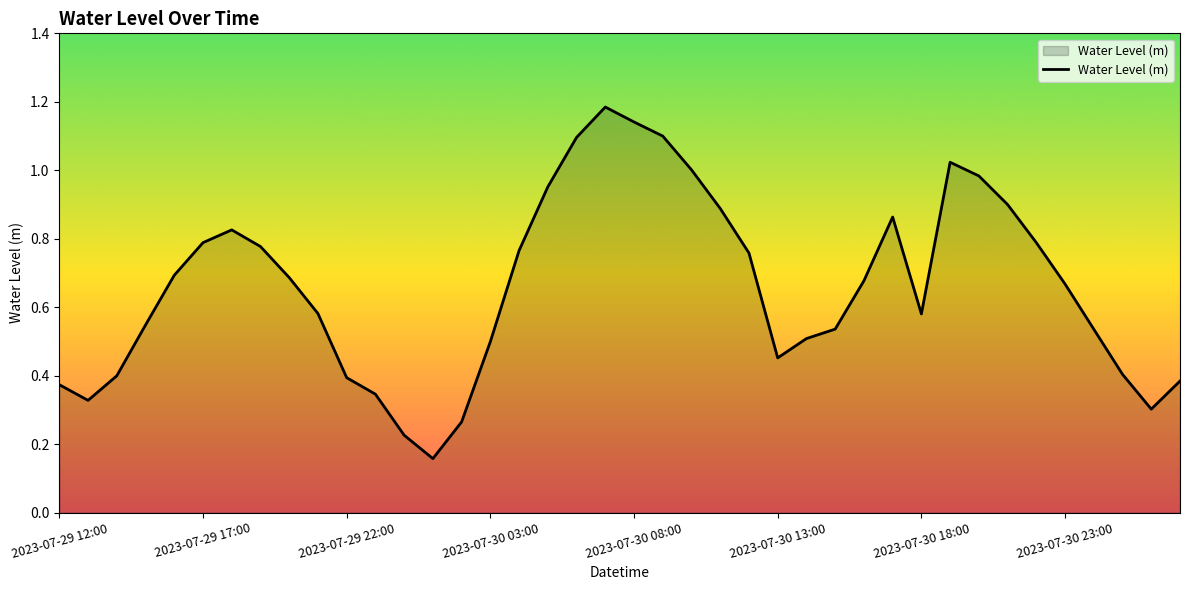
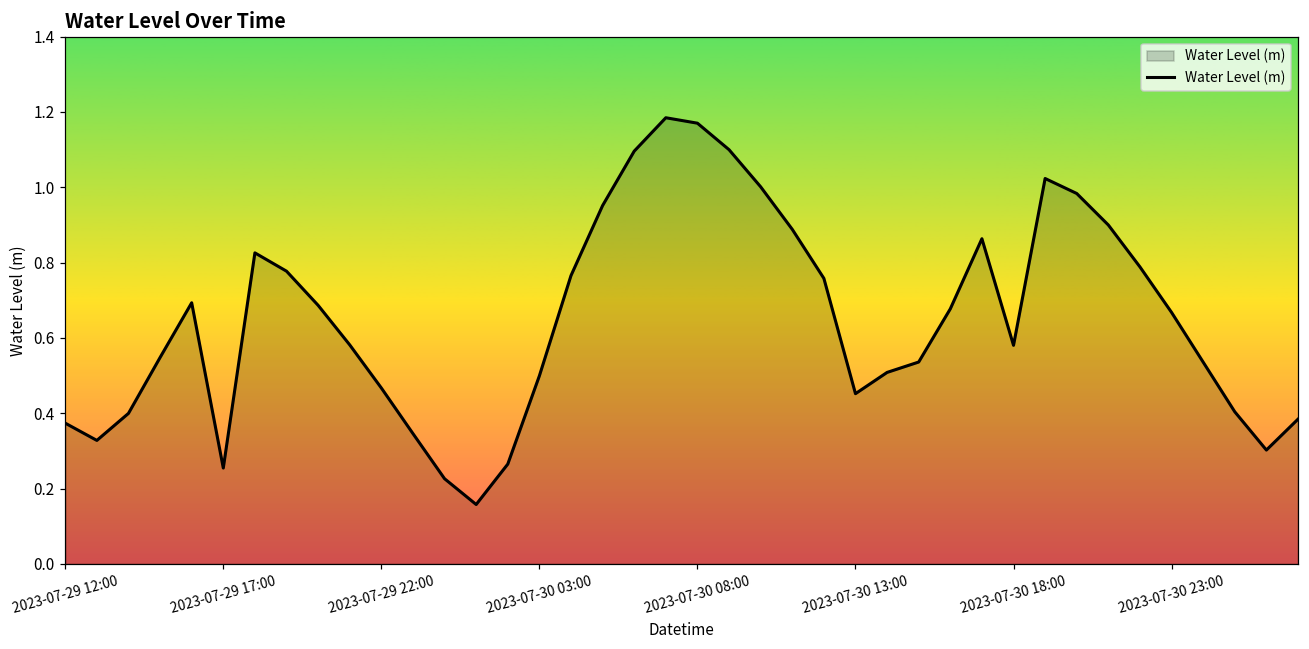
2023-07-29 17:00: 0.79 -> 0.25
2023-07-29 22:00: 0.39 -> 0.47
2023-07-30 08:00: 1.14 -> 1.17
